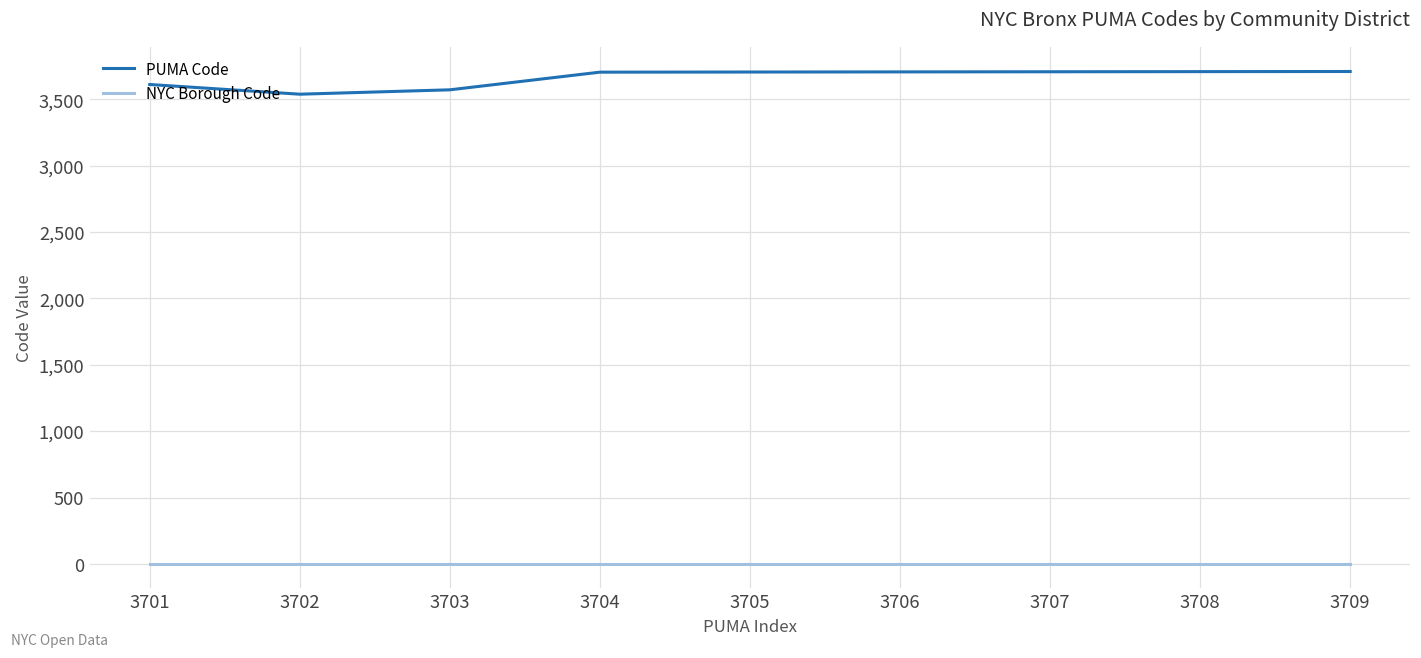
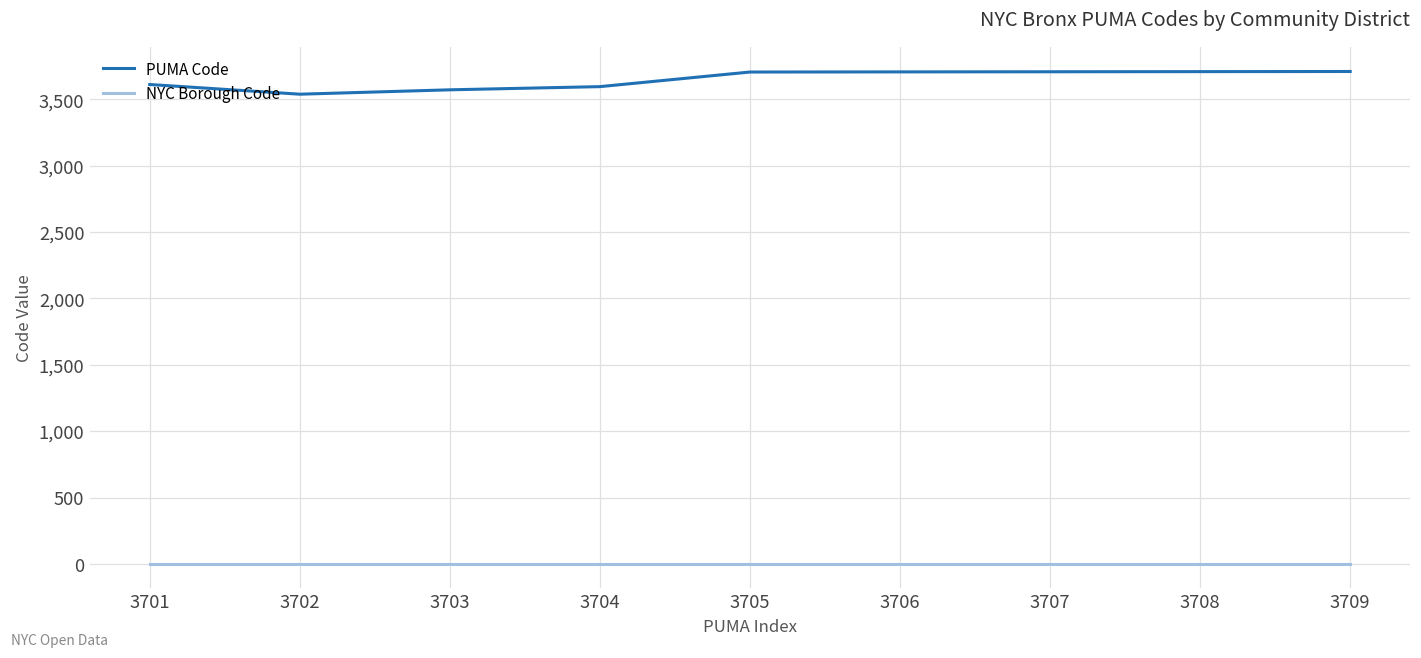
PUMA Code, 3704: 3,700 -> 3,600
